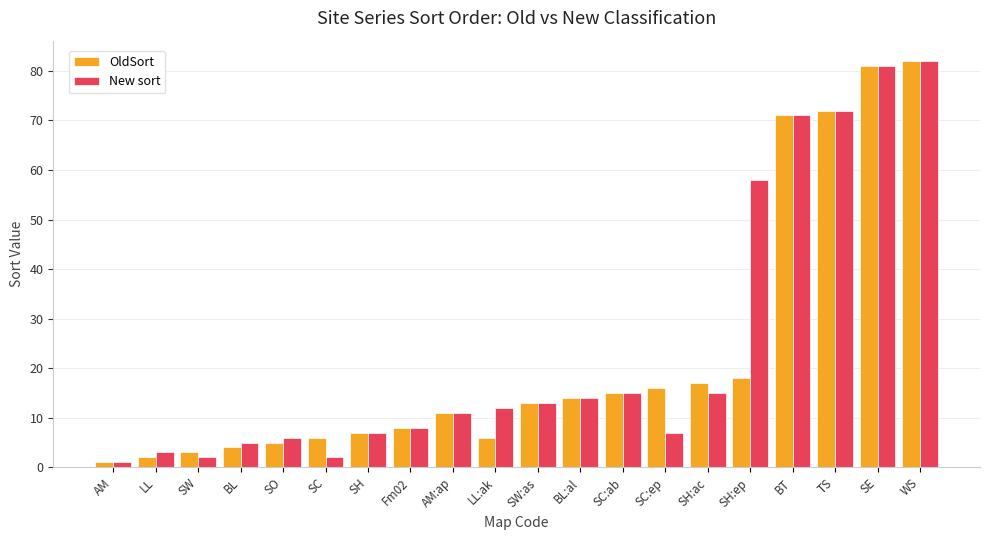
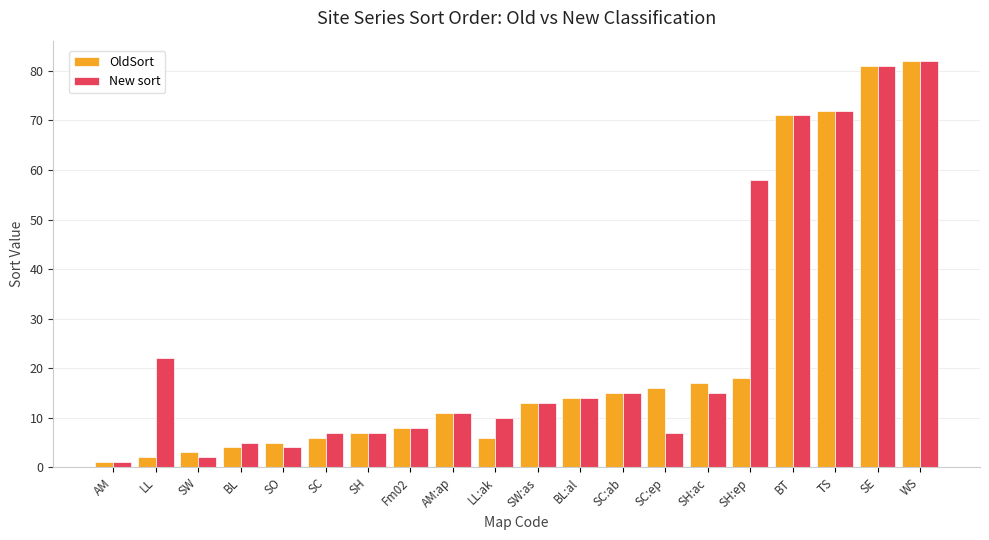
New sort, LL: 3 -> 22
New sort, SO: 6 -> 4
New sort, SC: 2 -> 7
New sort, LL:ak: 12 -> 10
